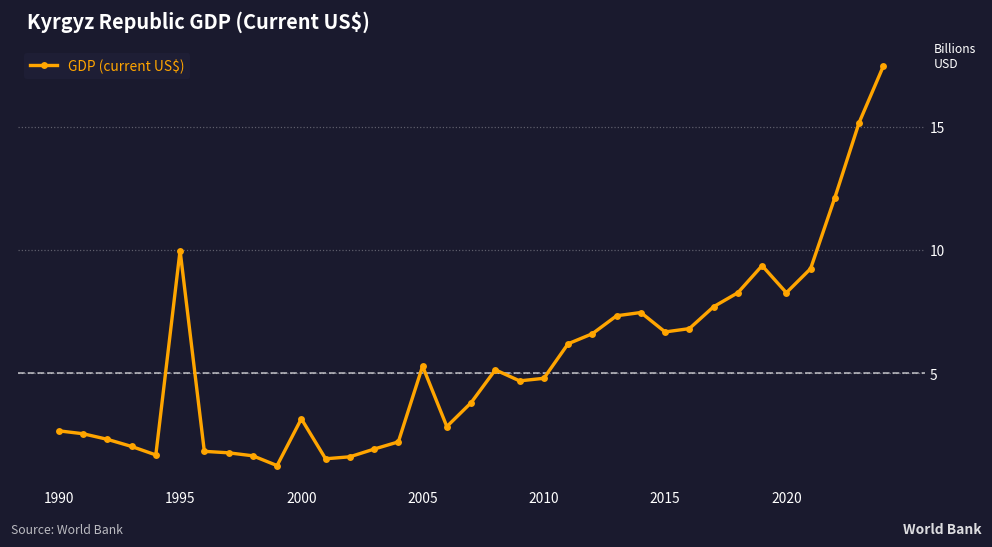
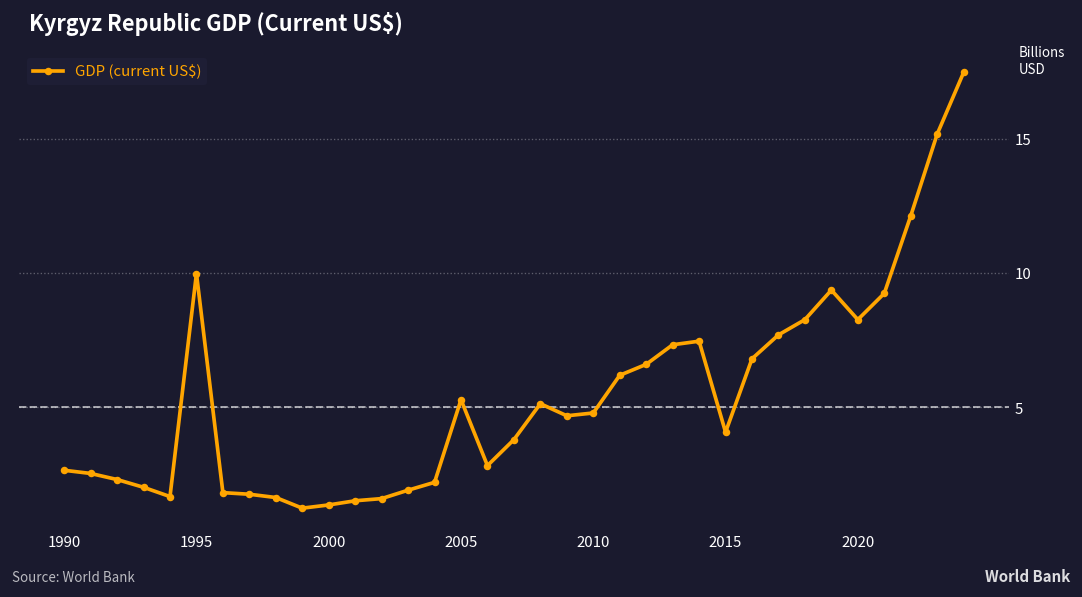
2000: 3.1 -> 1.4
2015: 6.7 -> 4.1
